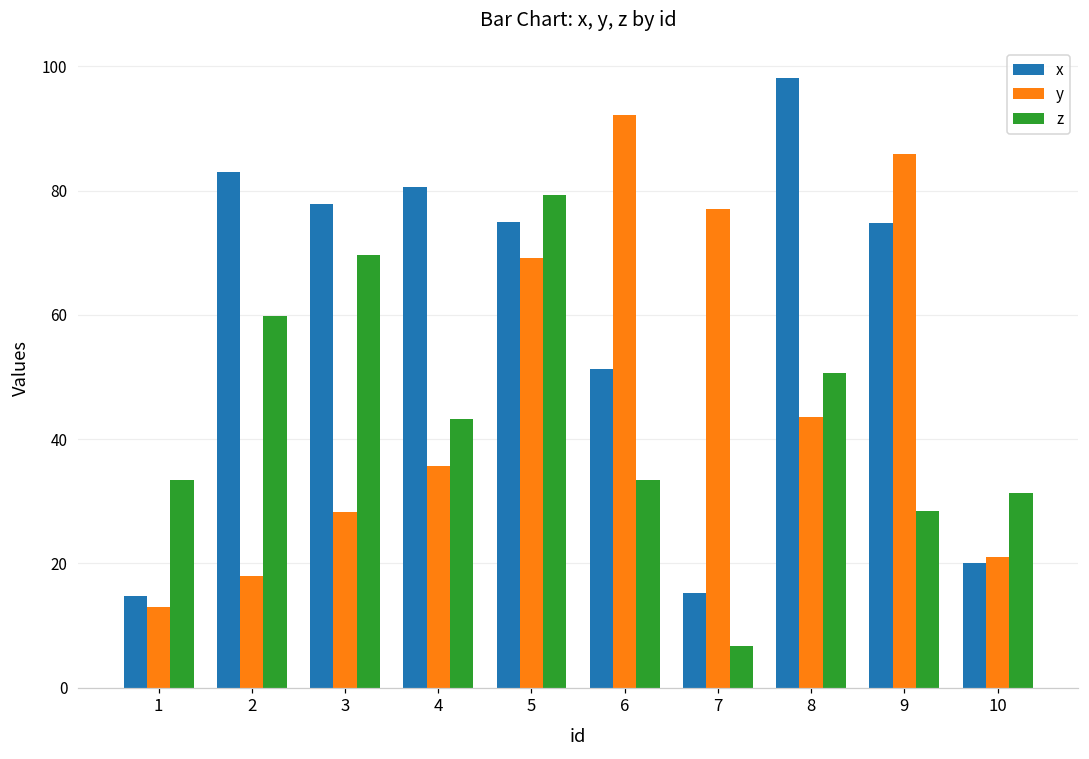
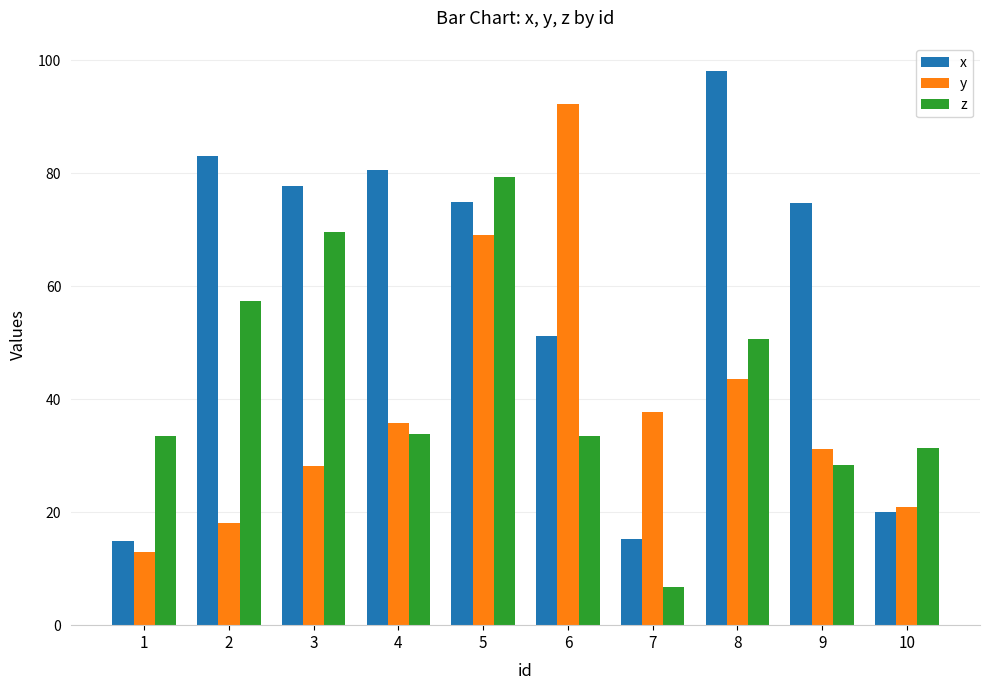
z, 2: 60 -> 57
z, 4: 43 -> 34
y, 7: 77 -> 38
y, 9: 86 -> 31
